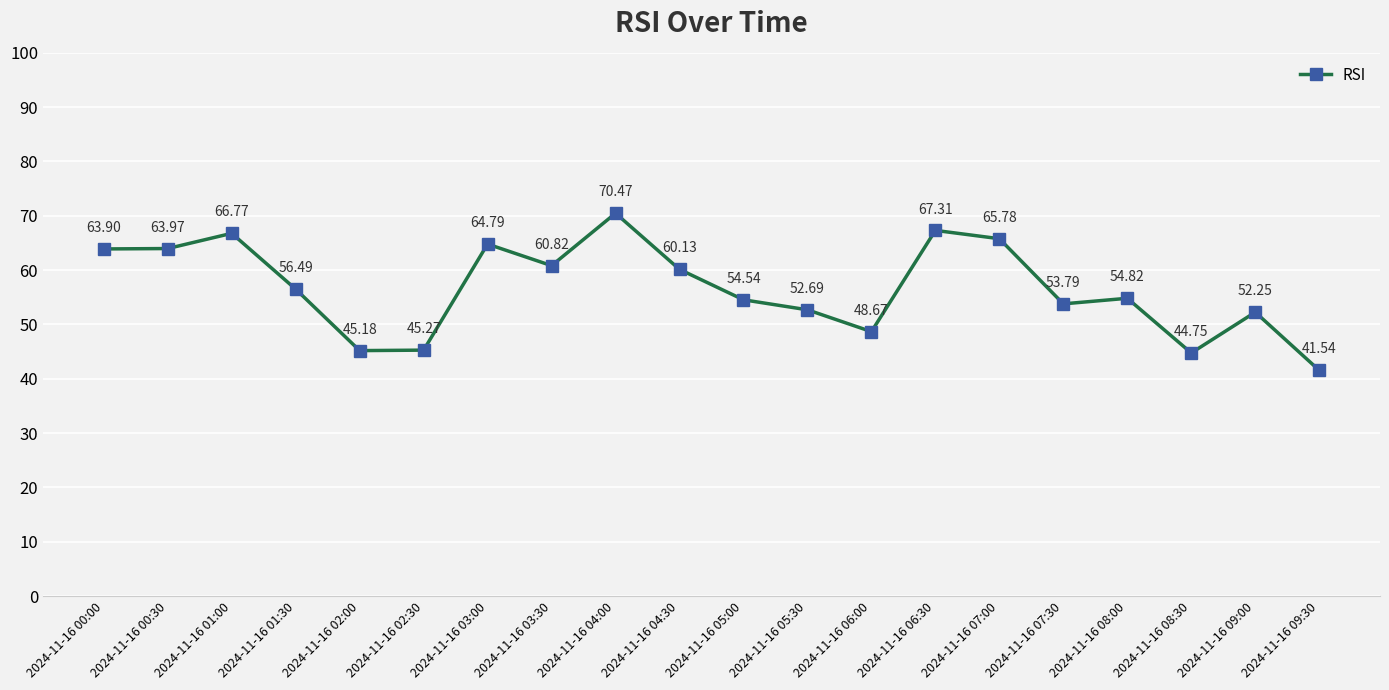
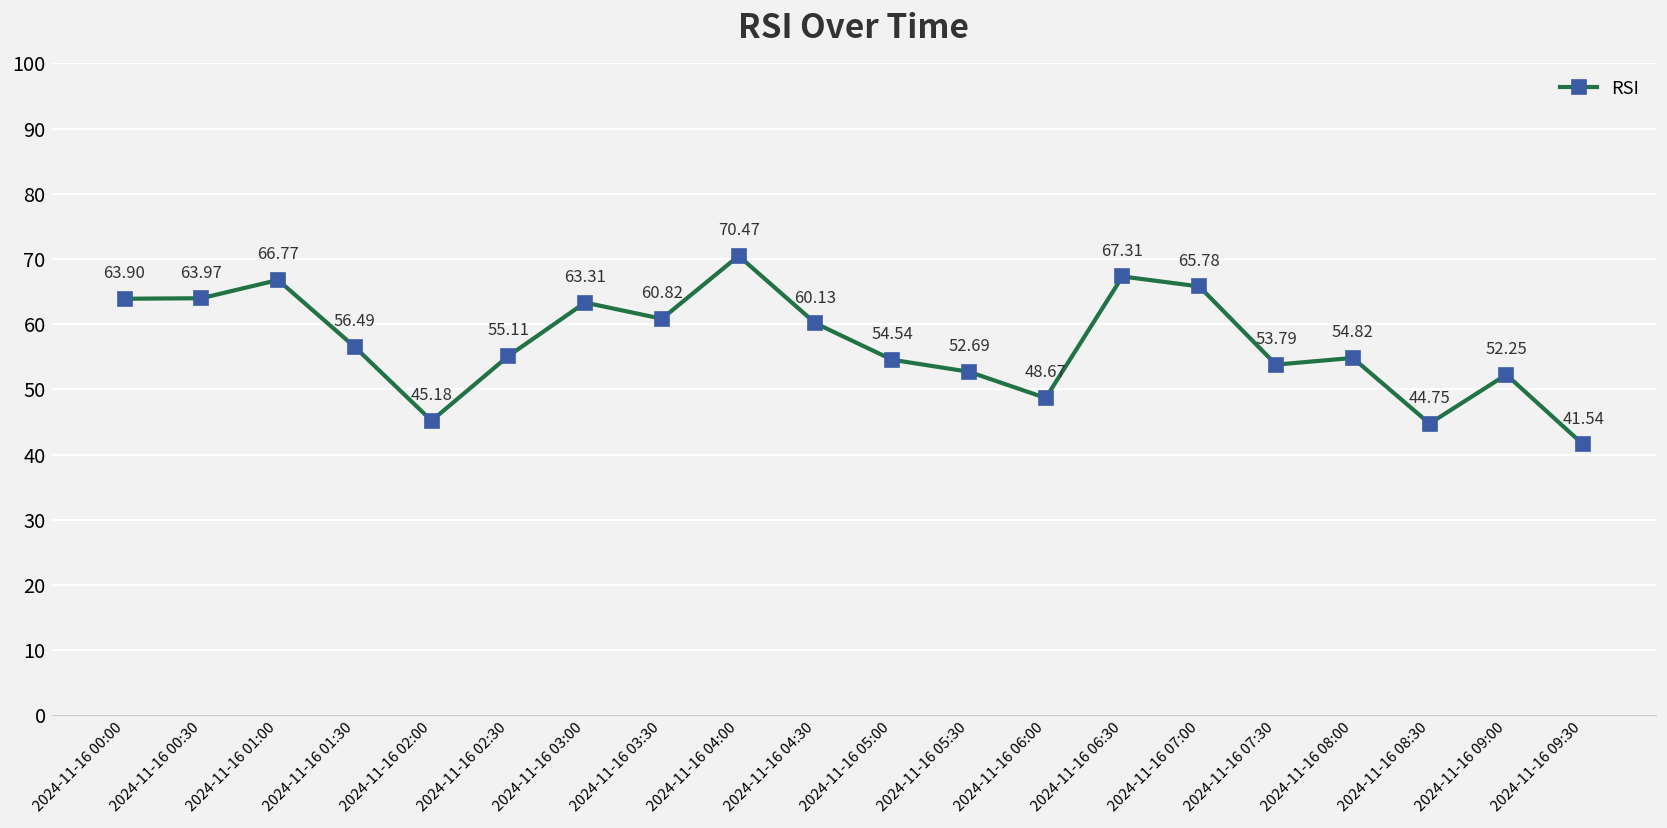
2024-11-16 02:30: 45.27 -> 55.11
2024-11-16 03:00: 64.79 -> 63.31
